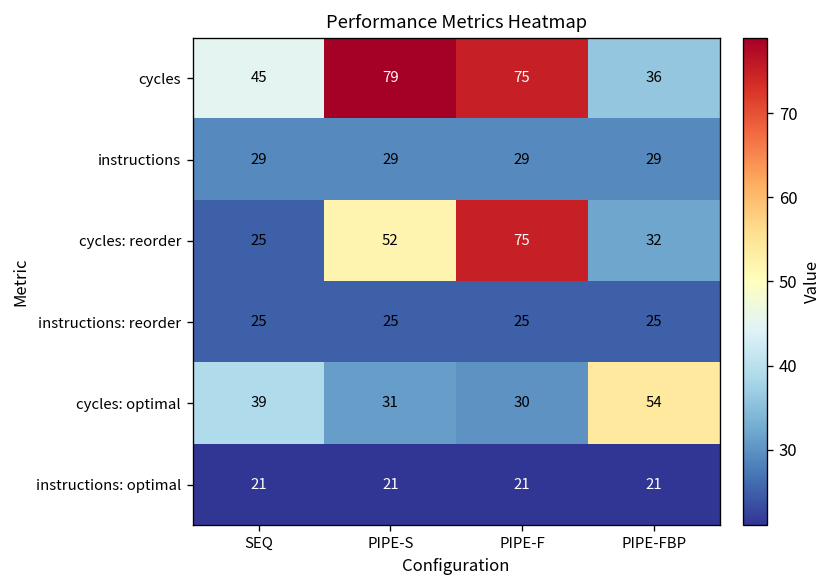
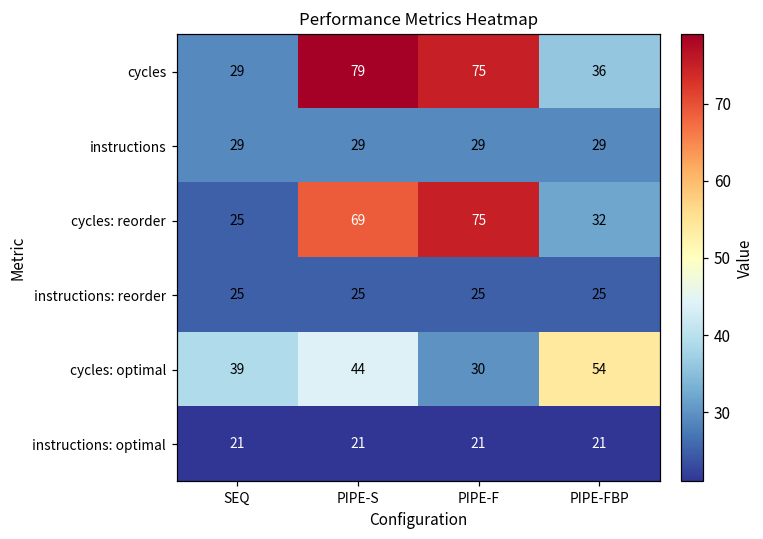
cycles, SEQ: 45 -> 29
cycles: reorder, PIPE-S: 52 -> 69
cycles: optimal, PIPE-S: 31 -> 44
